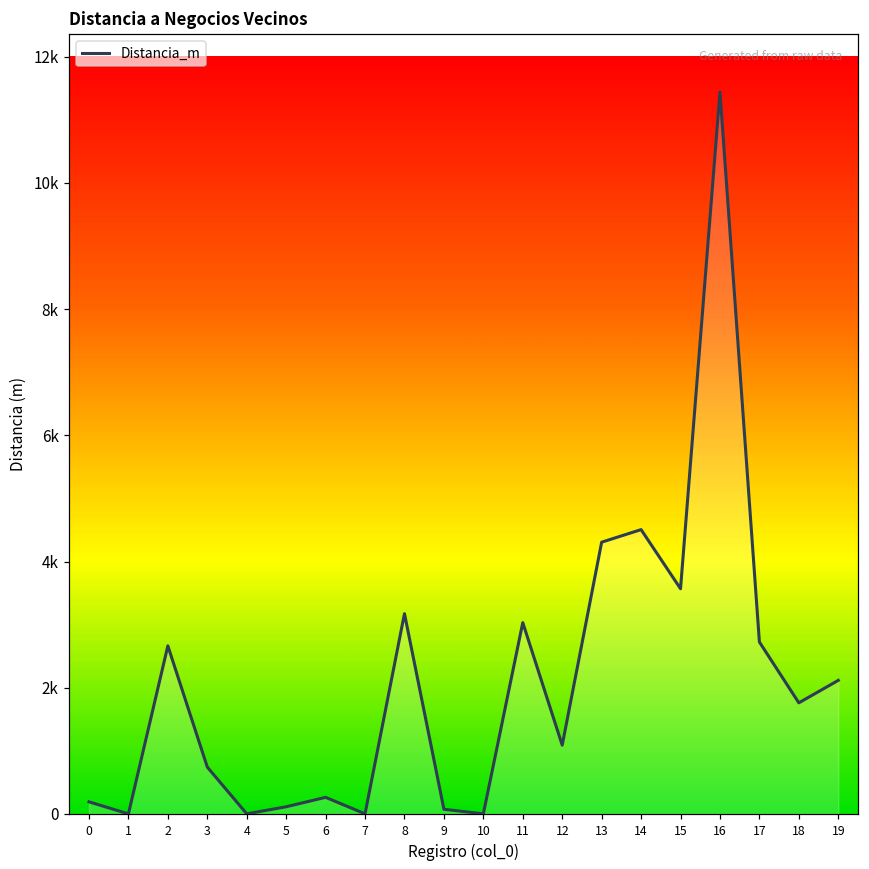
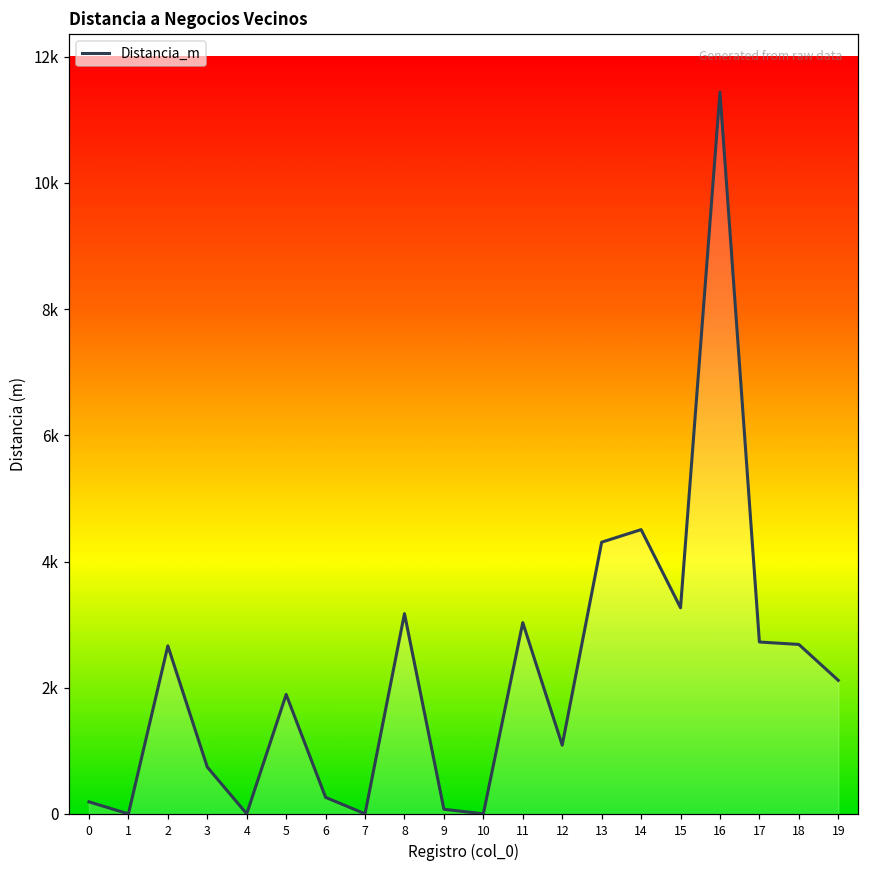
5: 100 -> 1900
15: 3600 -> 3300
18: 1800 -> 2700
